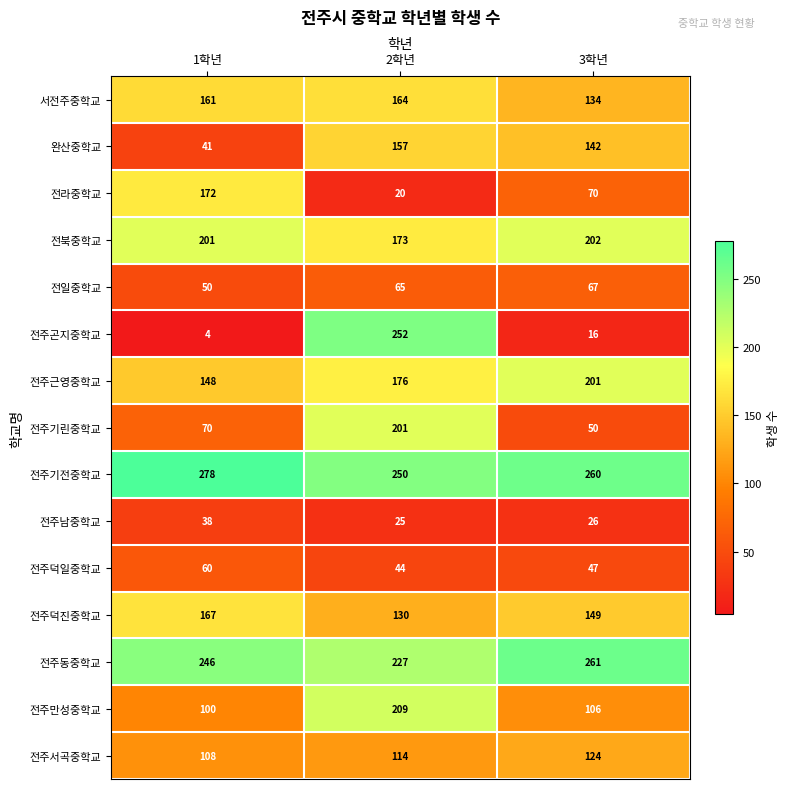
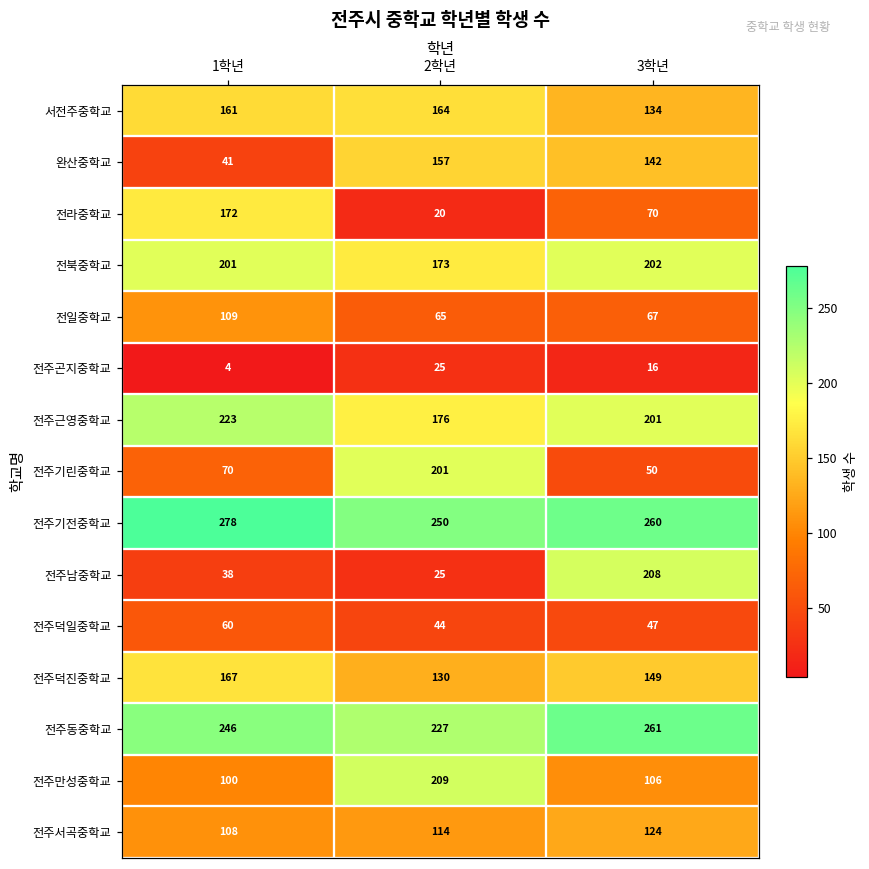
전일중학교, 1학년: 50 -> 109
전주곤지중학교, 2학년: 252 -> 25
전주근영중학교, 1학년: 148 -> 223
전주남중학교, 3학년: 26 -> 208
